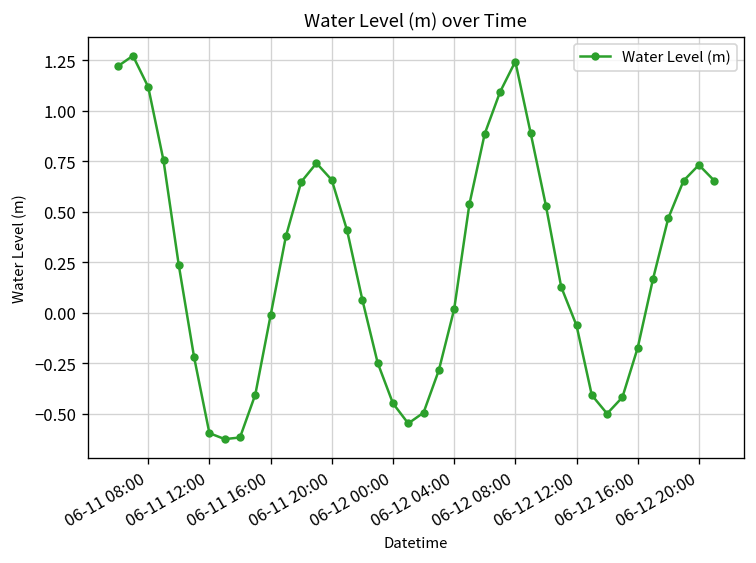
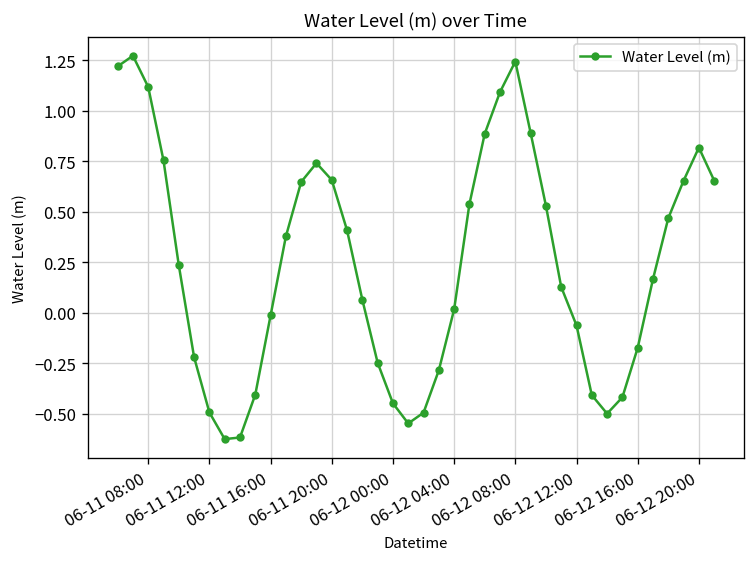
06-11 12:00: -0.60 -> -0.49
06-12 20:00: 0.73 -> 0.82
